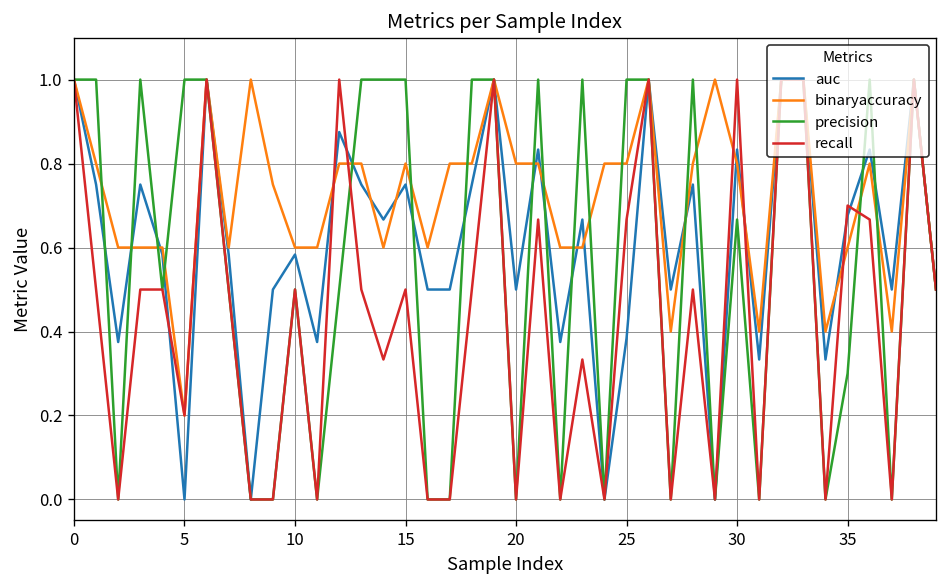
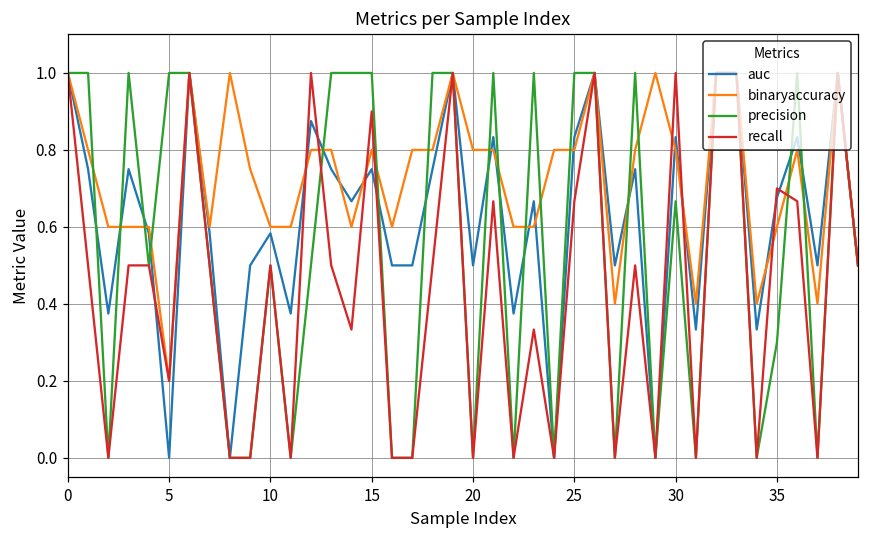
recall, 15: 0.5 -> 0.9
auc, 25: 0.38 -> 0.83
